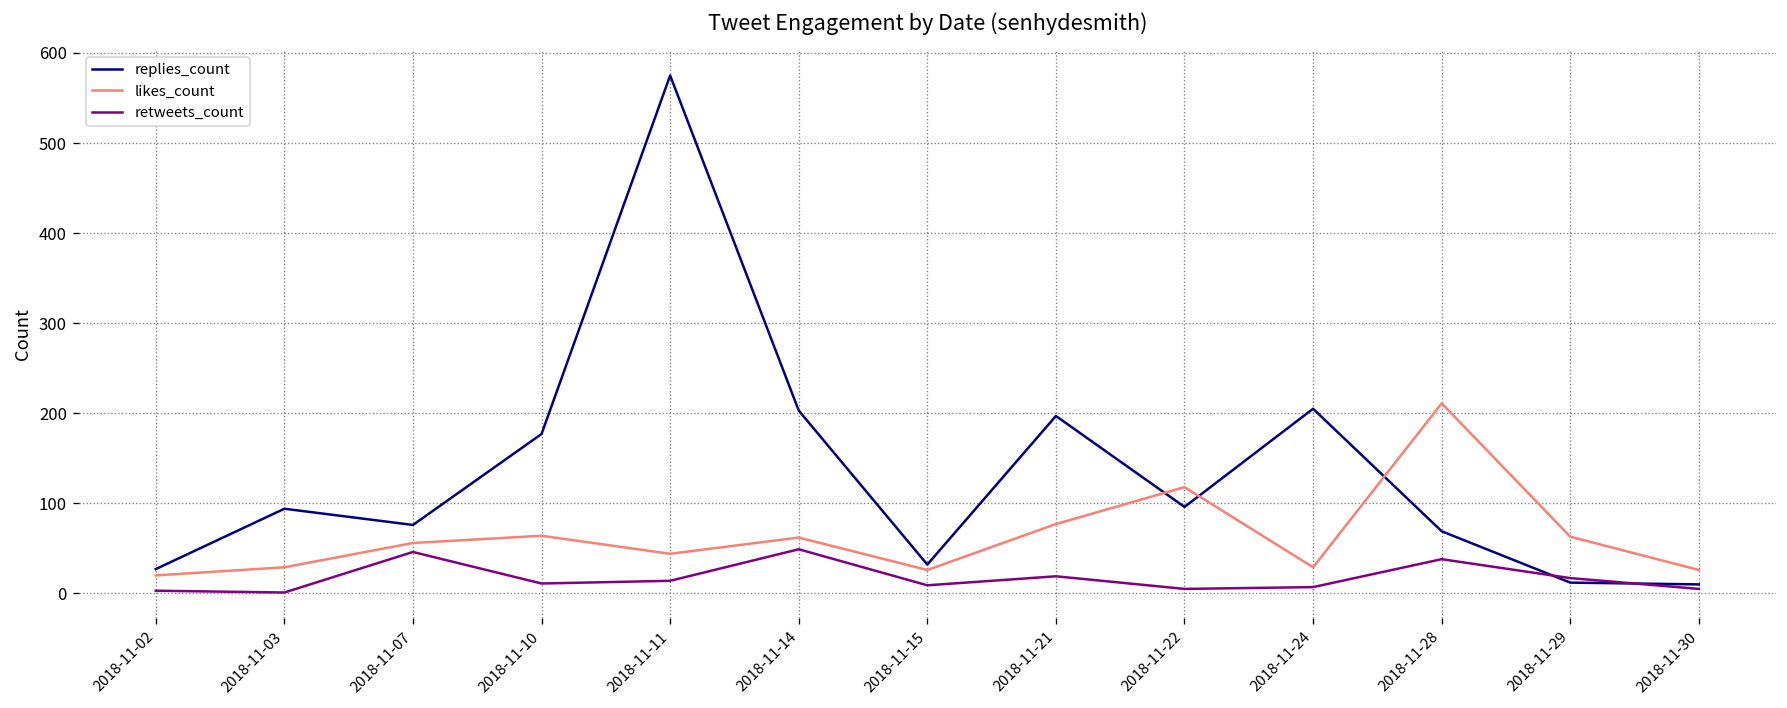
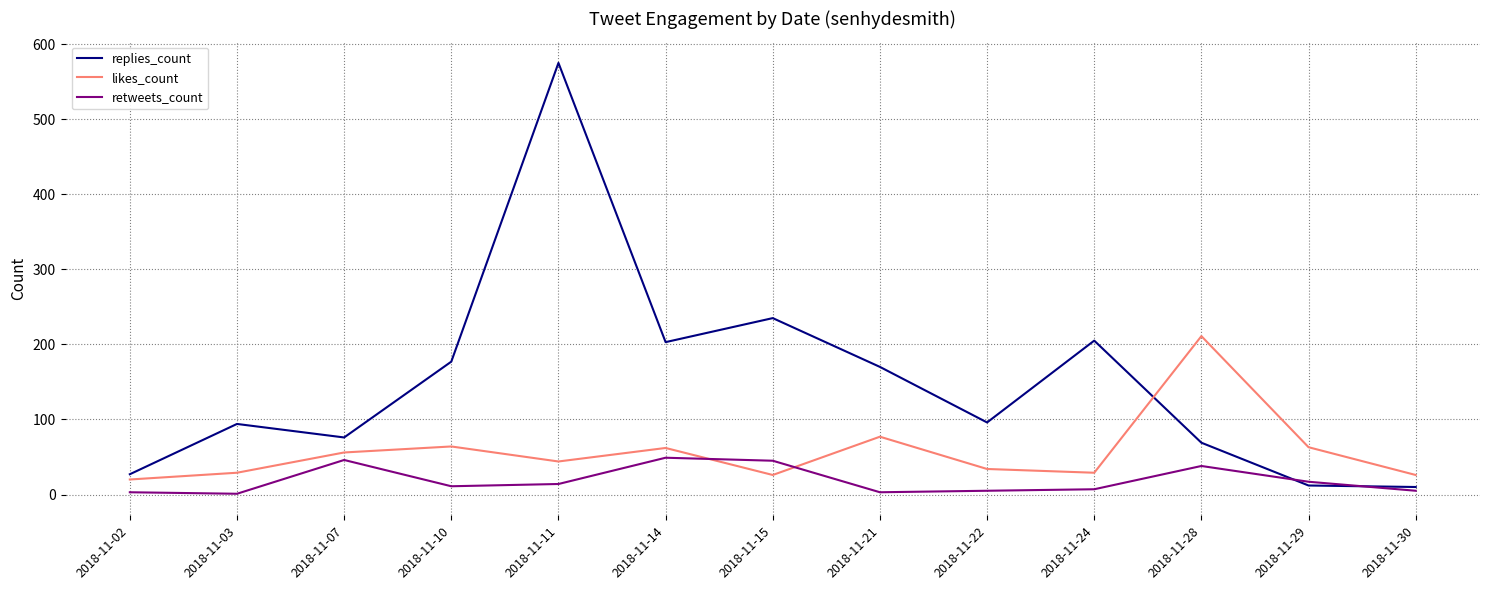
replies_count, 2018-11-15: 30 -> 240
retweets_count, 2018-11-15: 10 -> 50
replies_count, 2018-11-21: 200 -> 170
retweets_count, 2018-11-21: 20 -> 0
likes_count, 2018-11-22: 120 -> 30
